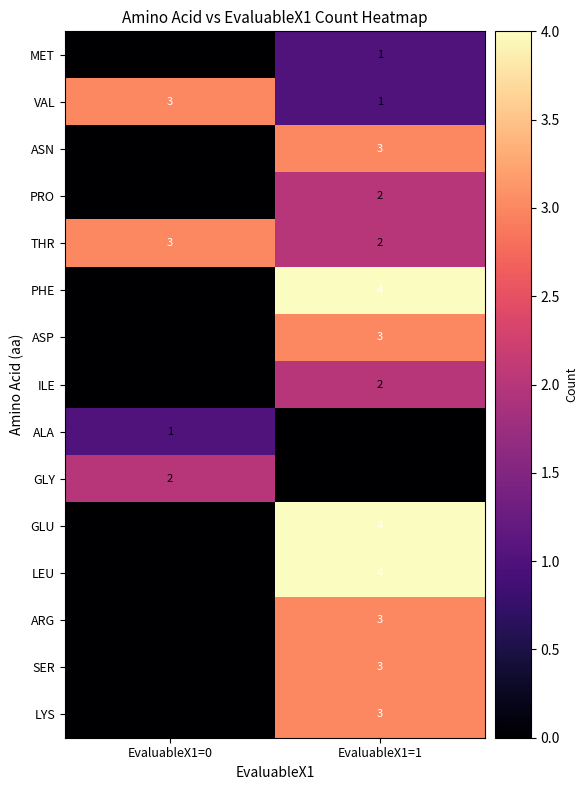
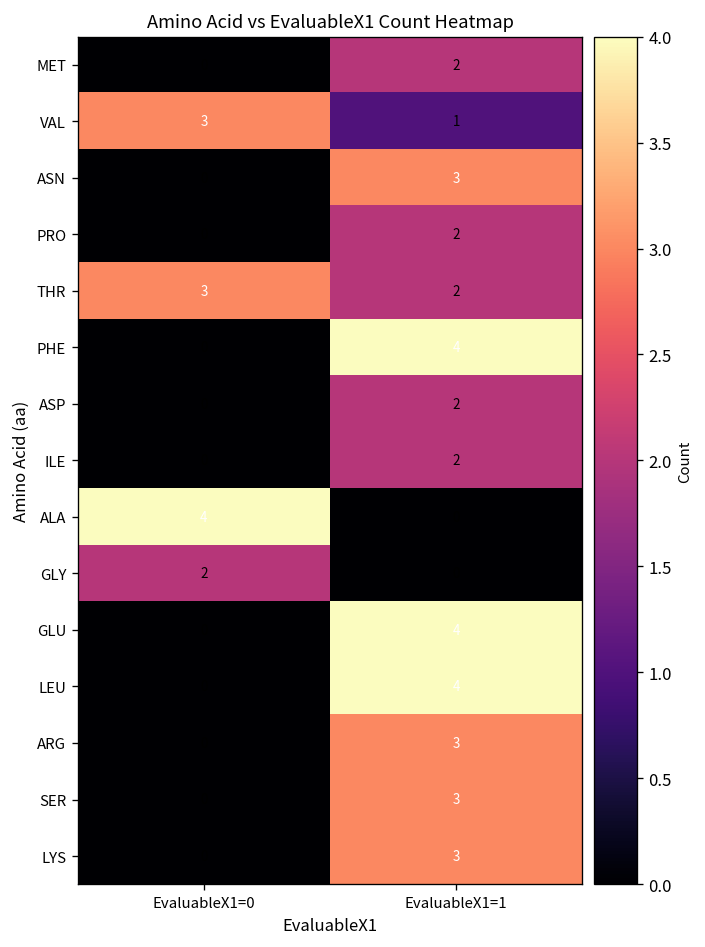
MET, EvaluableX1=1: 1 -> 2
ASP, EvaluableX1=1: 3 -> 2
ALA, EvaluableX1=0: 1 -> 4
